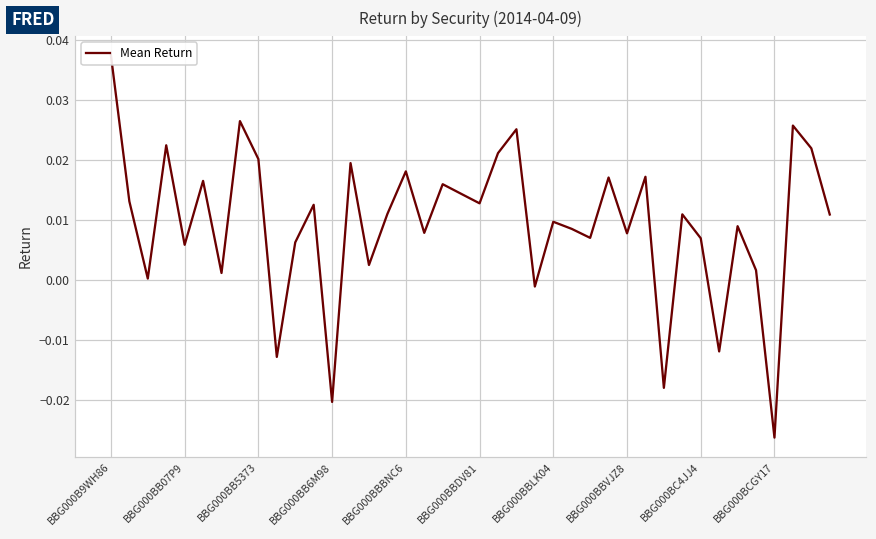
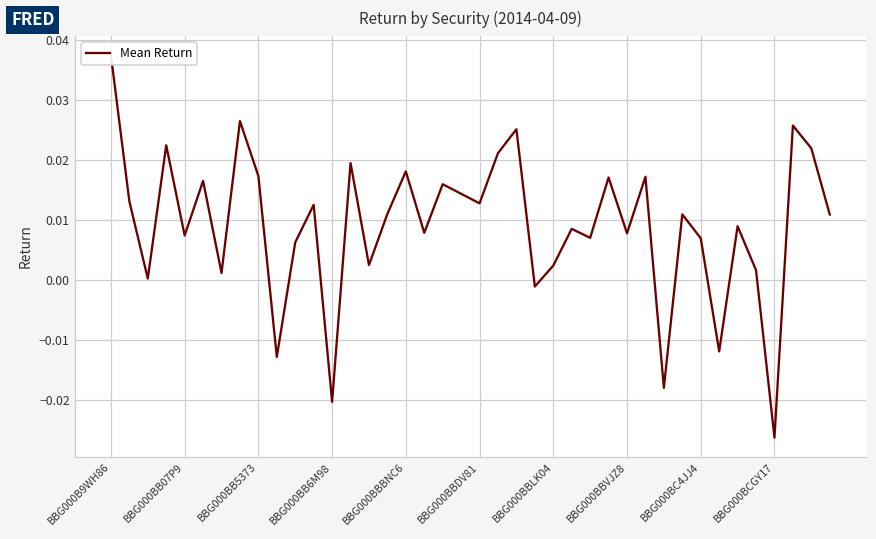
BBG000BB07P9: 0.006 -> 0.007
BBG000BB5373: 0.020 -> 0.017
BBG000BBLK04: 0.010 -> 0.002
